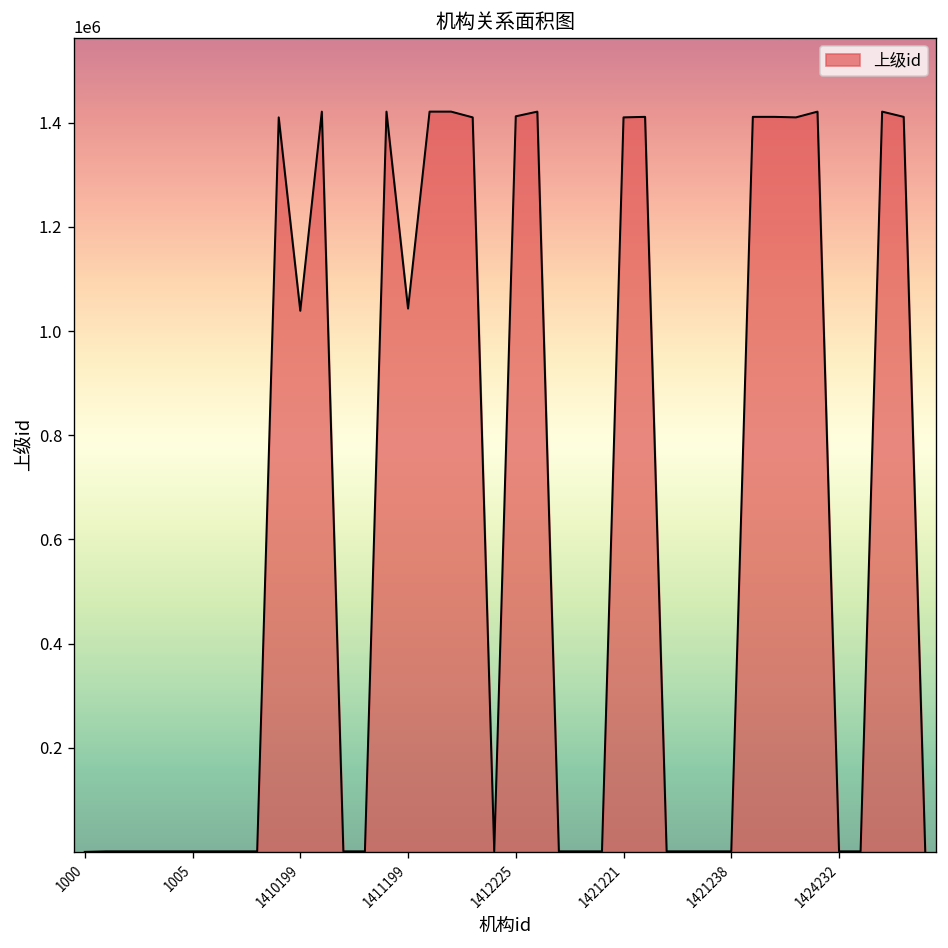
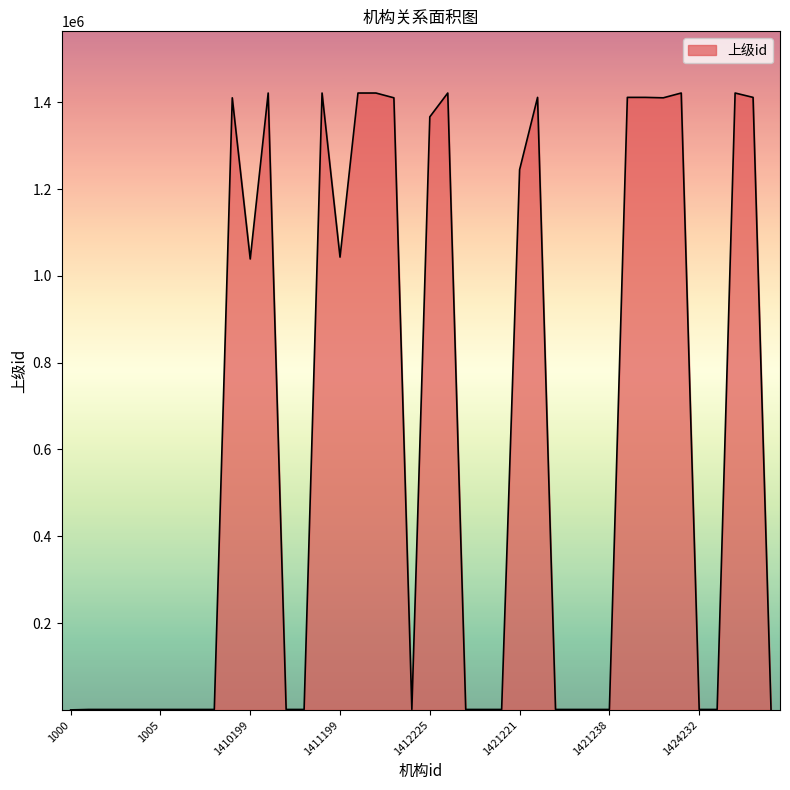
1412225: 1410000 -> 1370000
1421221: 1410000 -> 1240000
